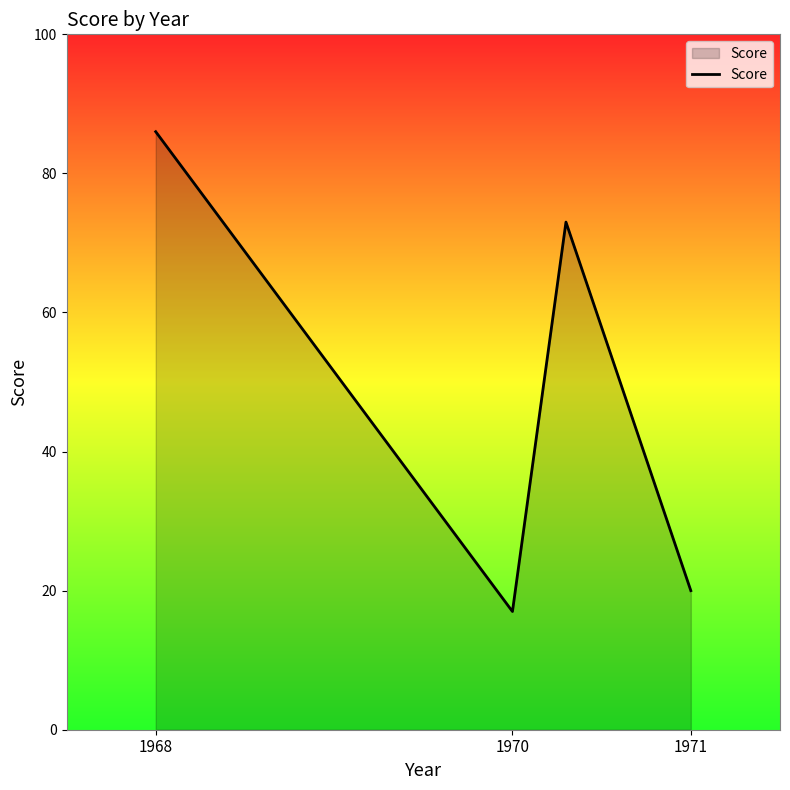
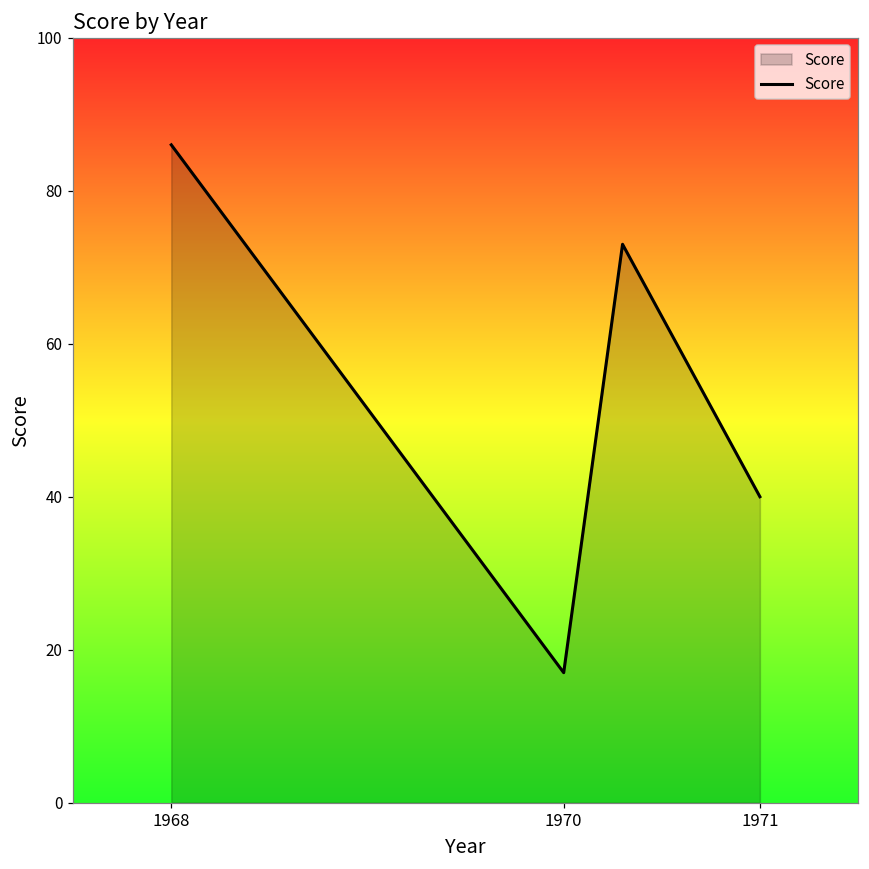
1971: 20 -> 40
